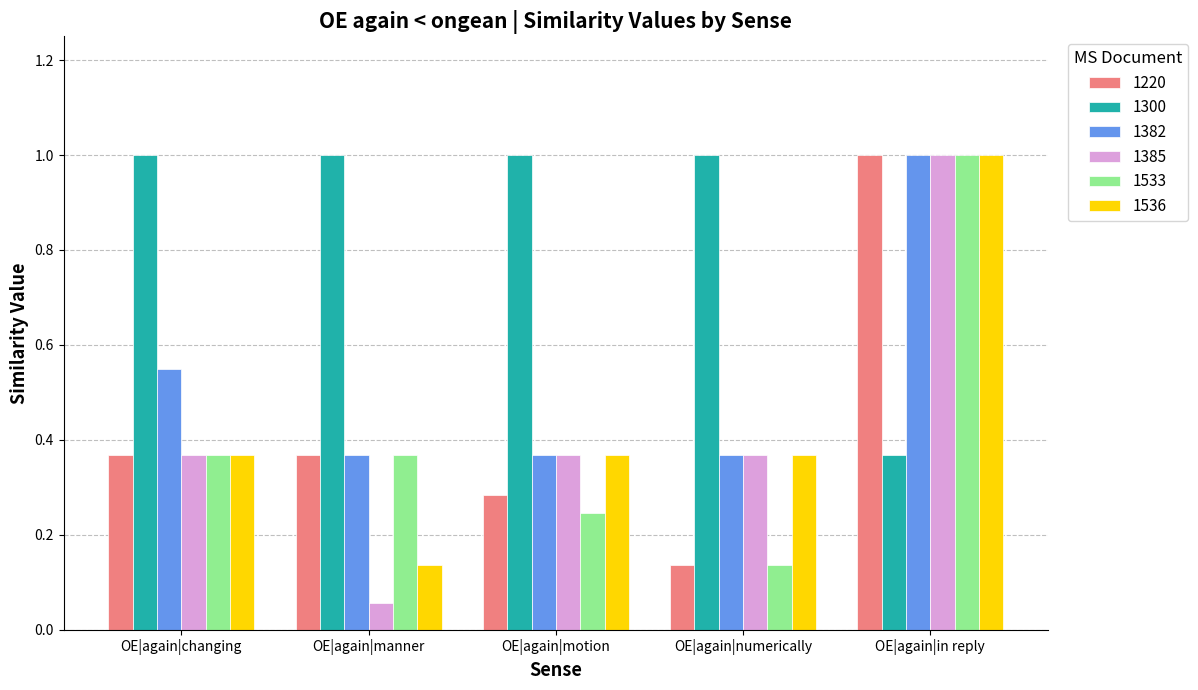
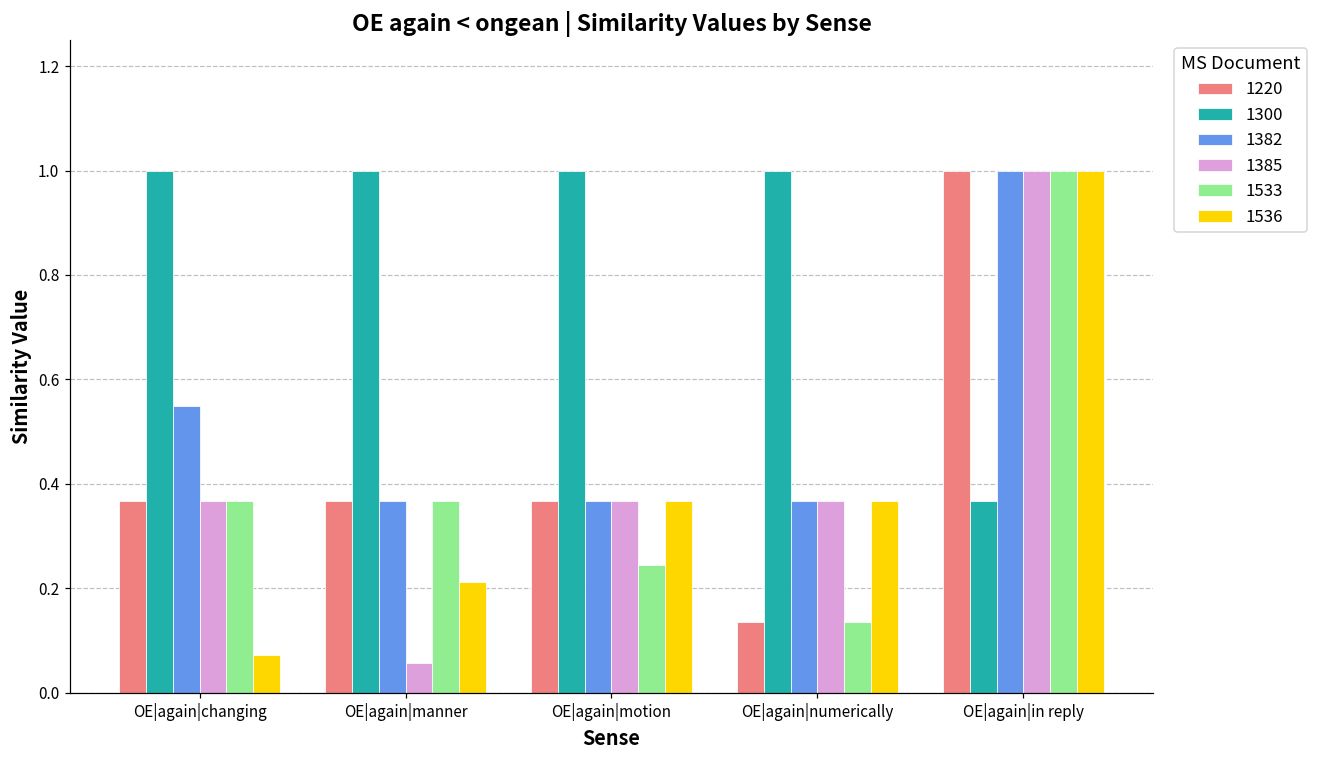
1536, OE|again|changing: 0.37 -> 0.07
1536, OE|again|manner: 0.14 -> 0.21
1220, OE|again|motion: 0.28 -> 0.37
